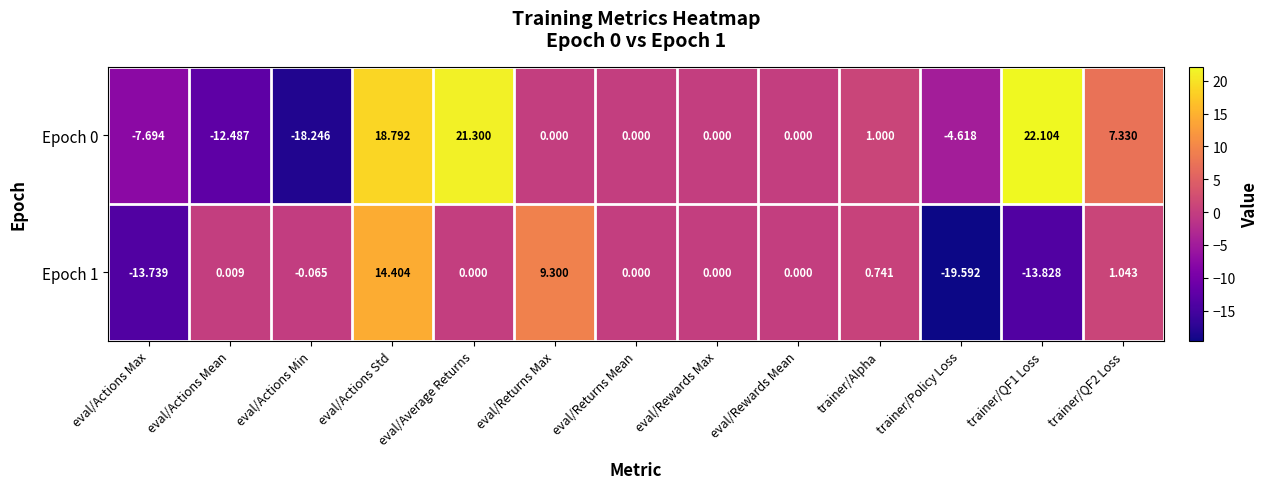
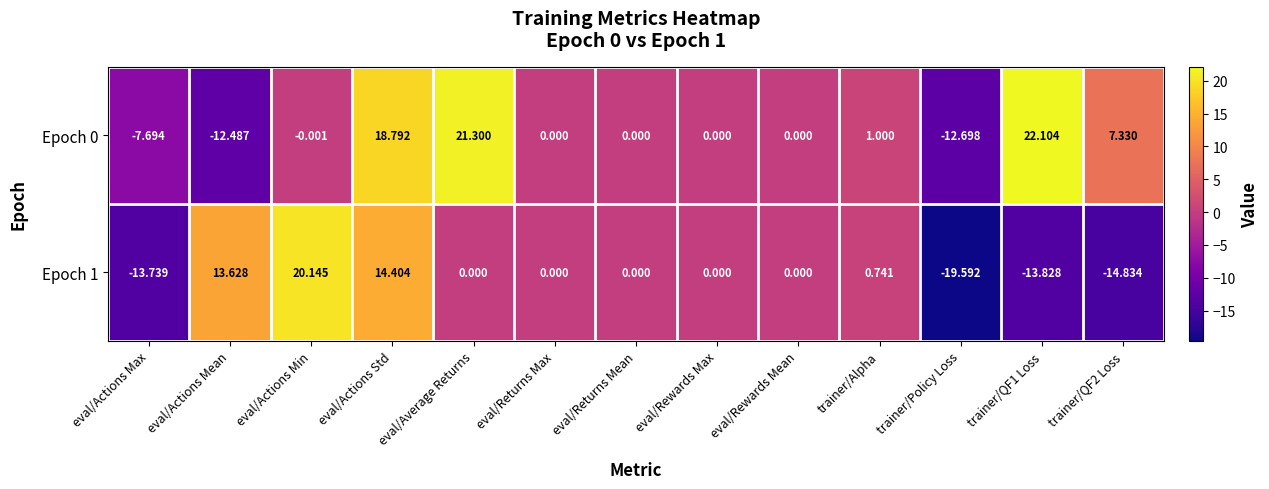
Epoch 0, eval/Actions Min: -18.246 -> -0.001
Epoch 0, trainer/Policy Loss: -4.618 -> -12.698
Epoch 1, eval/Actions Mean: 0.009 -> 13.628
Epoch 1, eval/Actions Min: -0.065 -> 20.145
Epoch 1, eval/Returns Max: 9.300 -> 0.000
Epoch 1, trainer/QF2 Loss: 1.043 -> -14.834
